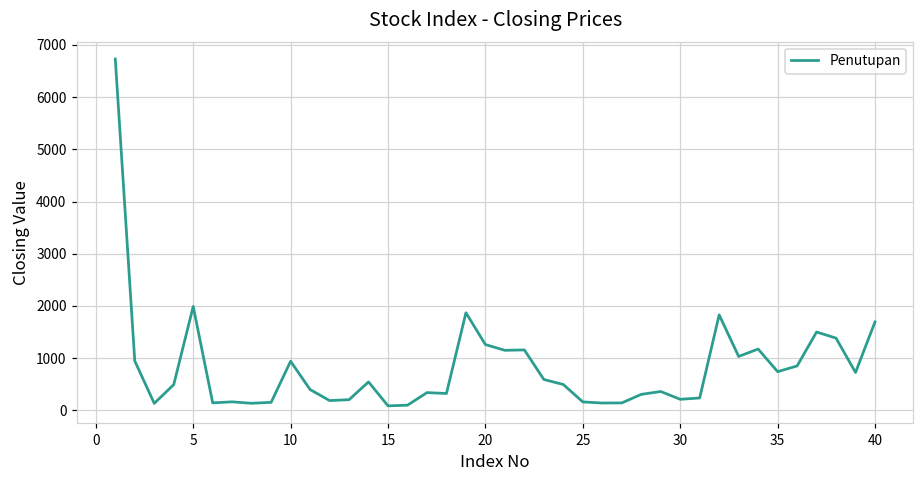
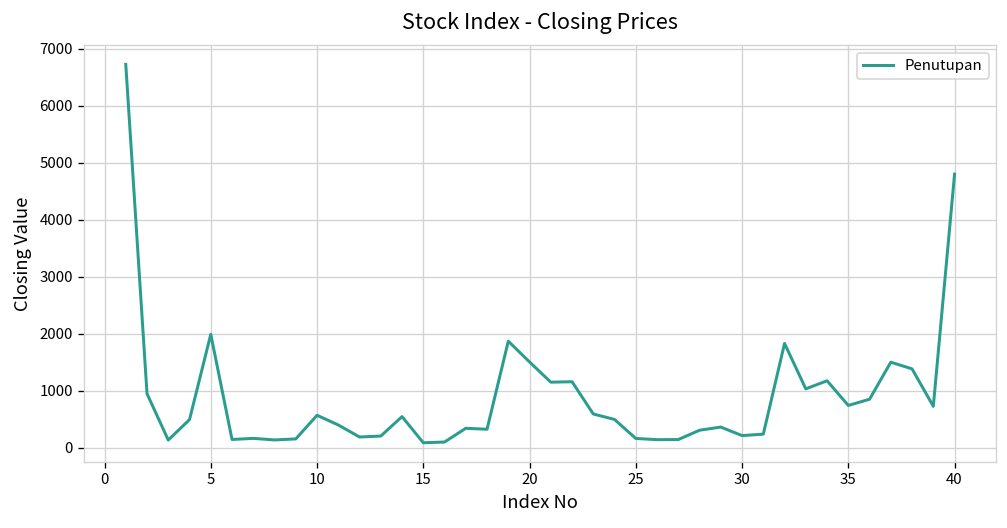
10: 900 -> 600
20: 1300 -> 1500
40: 1700 -> 4800
